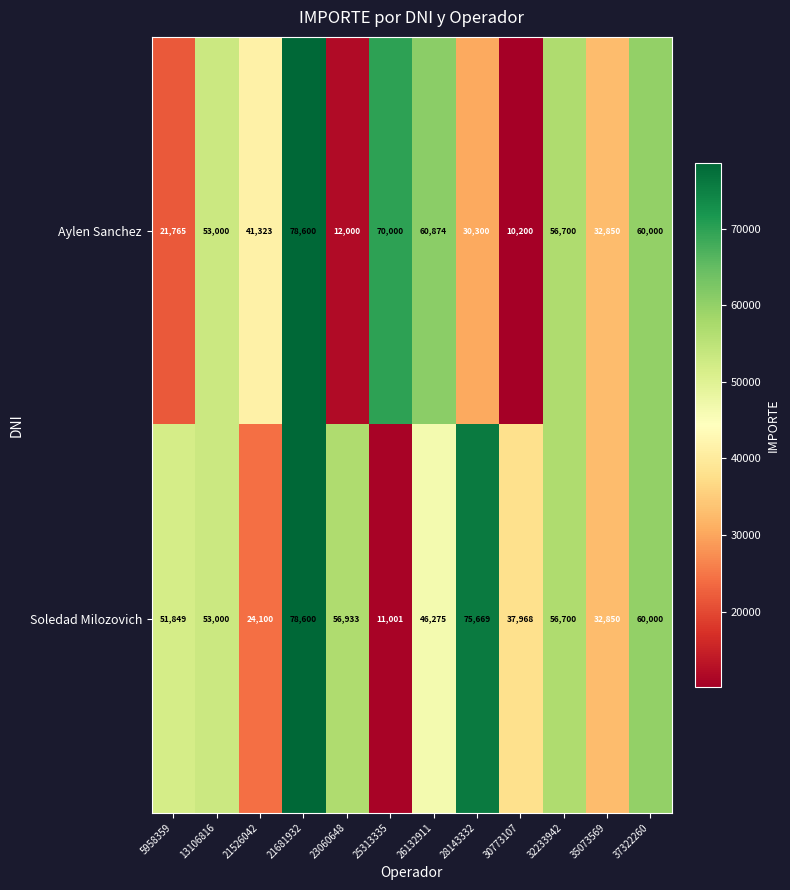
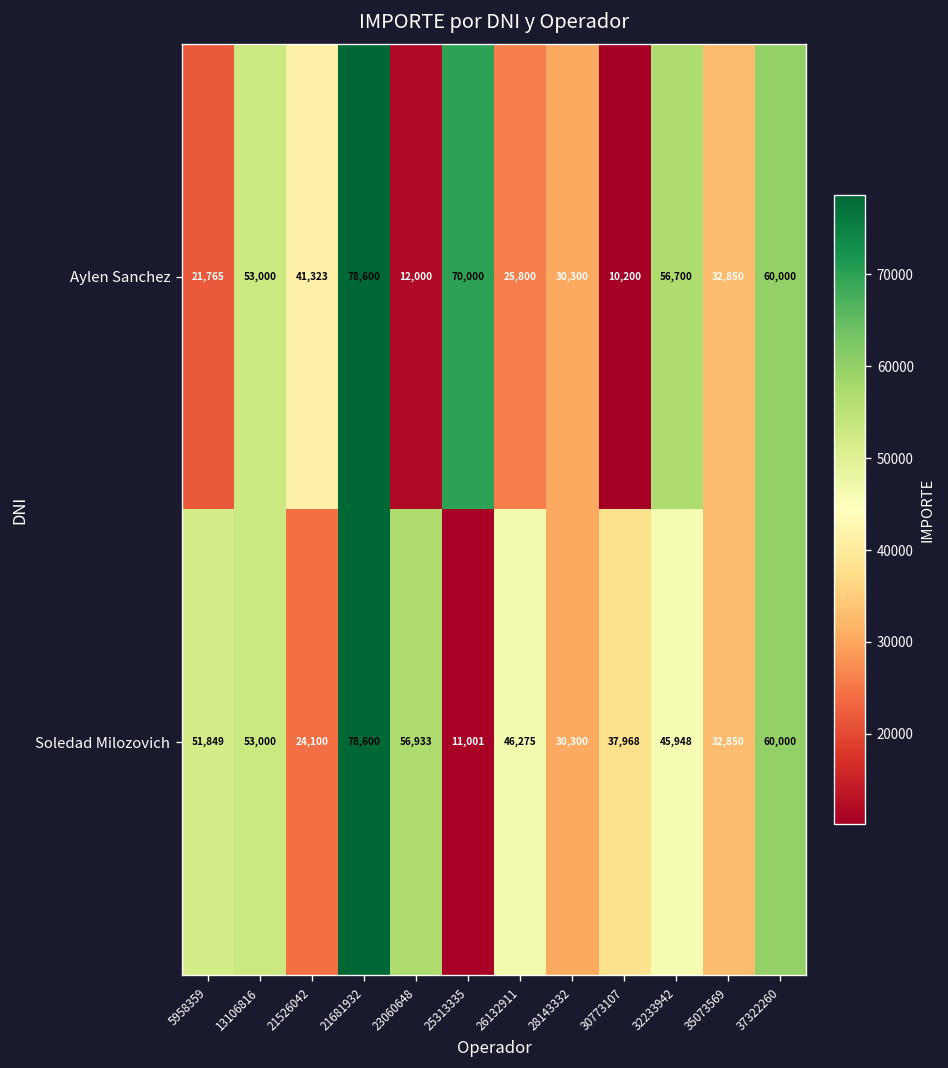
Aylen Sanchez, 26132911: 60,874 -> 25,800
Soledad Milozovich, 28143332: 75,669 -> 30,300
Soledad Milozovich, 32233942: 56,700 -> 45,948
